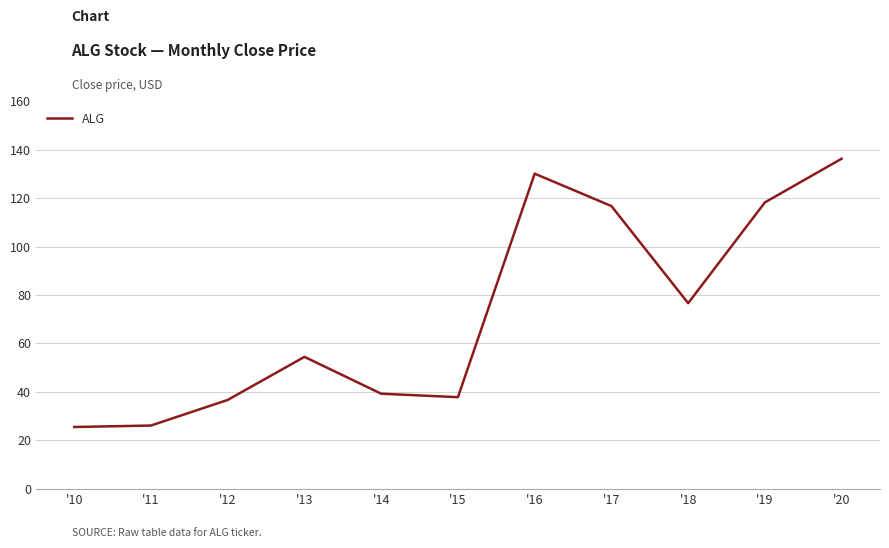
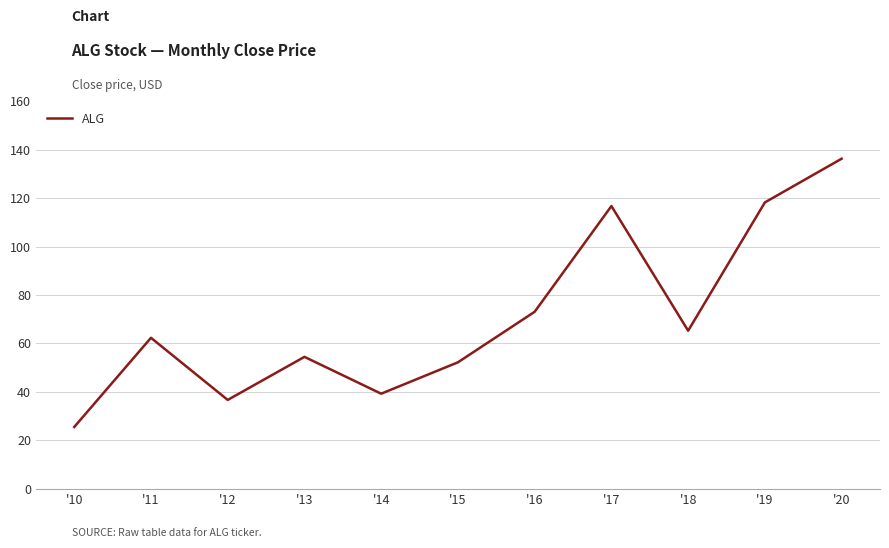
'11: 26 -> 62
'15: 38 -> 52
'16: 130 -> 73
'18: 77 -> 65
